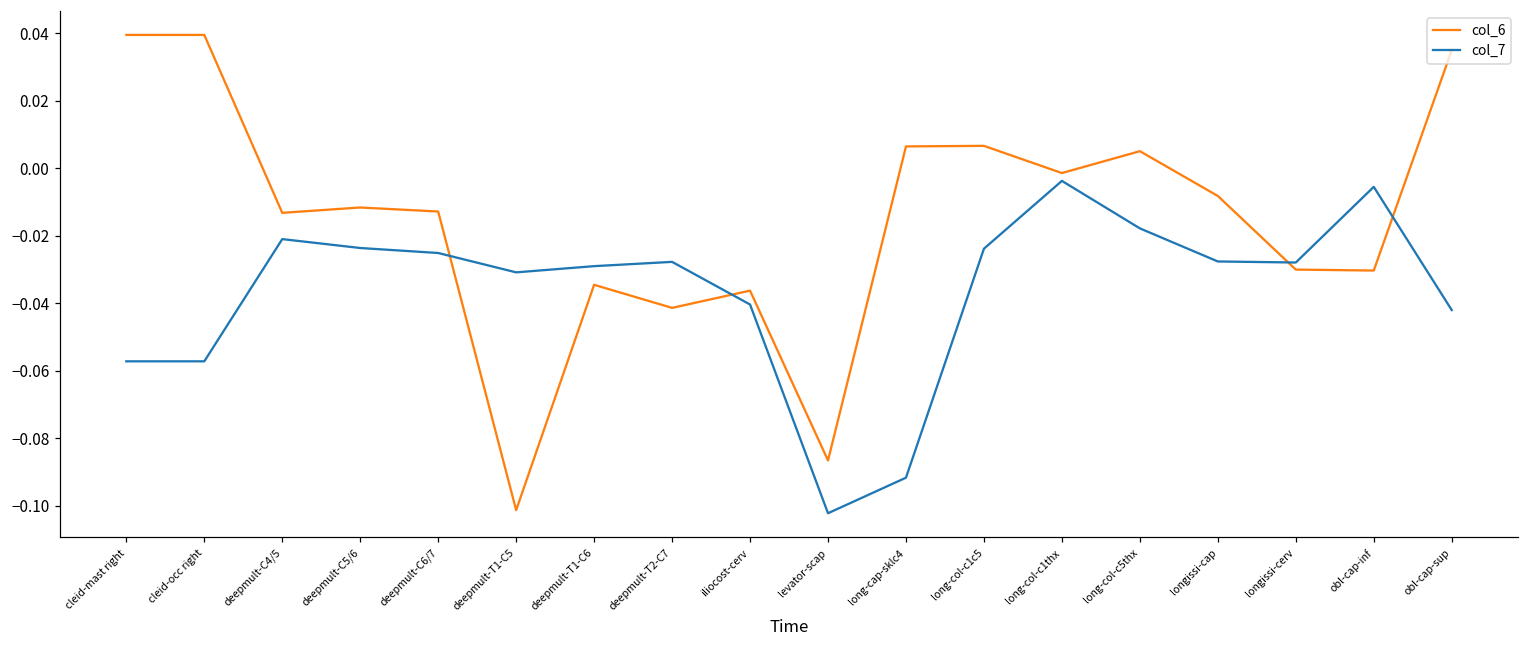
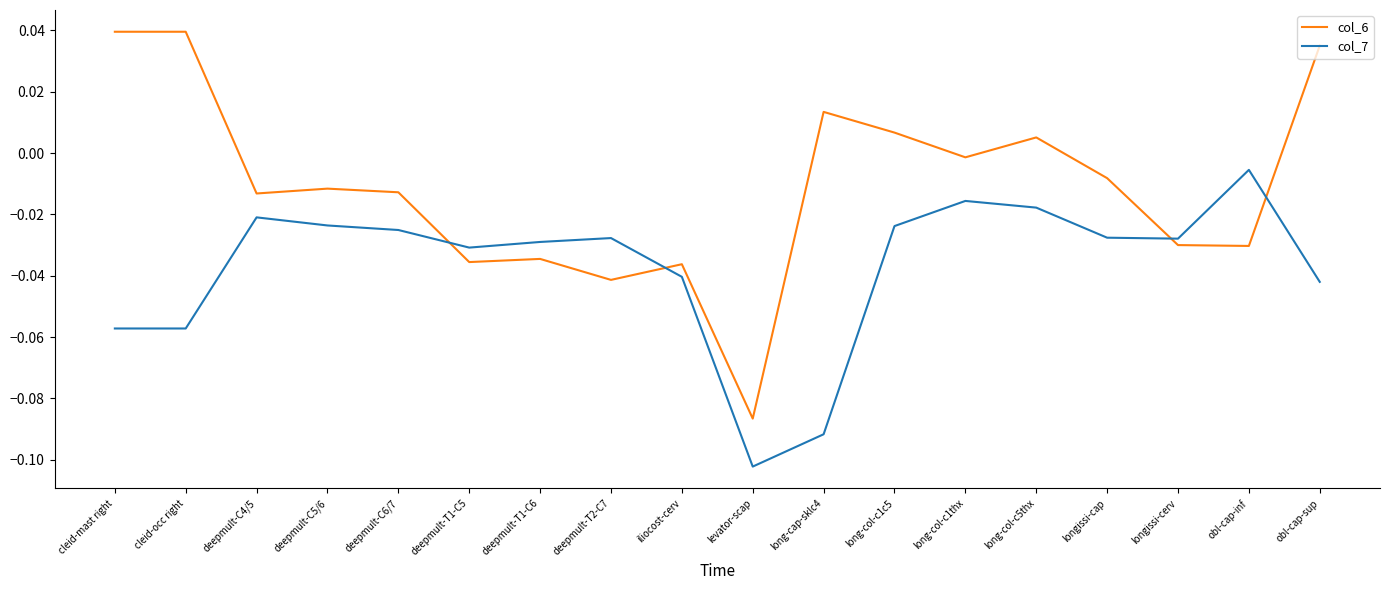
col_6, deepmult-T1-C5: -0.101 -> -0.036
col_6, long-cap-sklc4: 0.007 -> 0.013
col_7, long-col-c1thx: -0.004 -> -0.016
